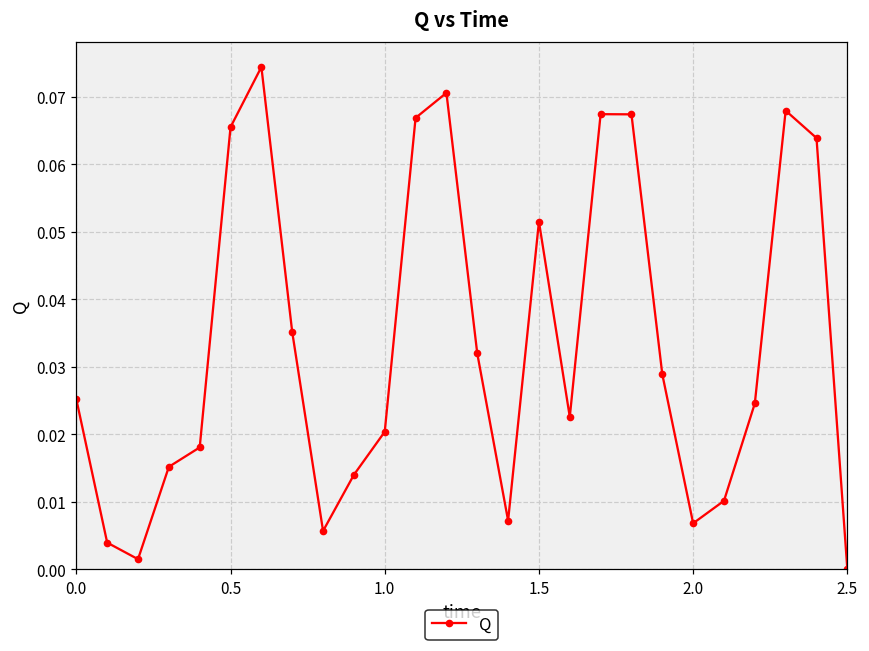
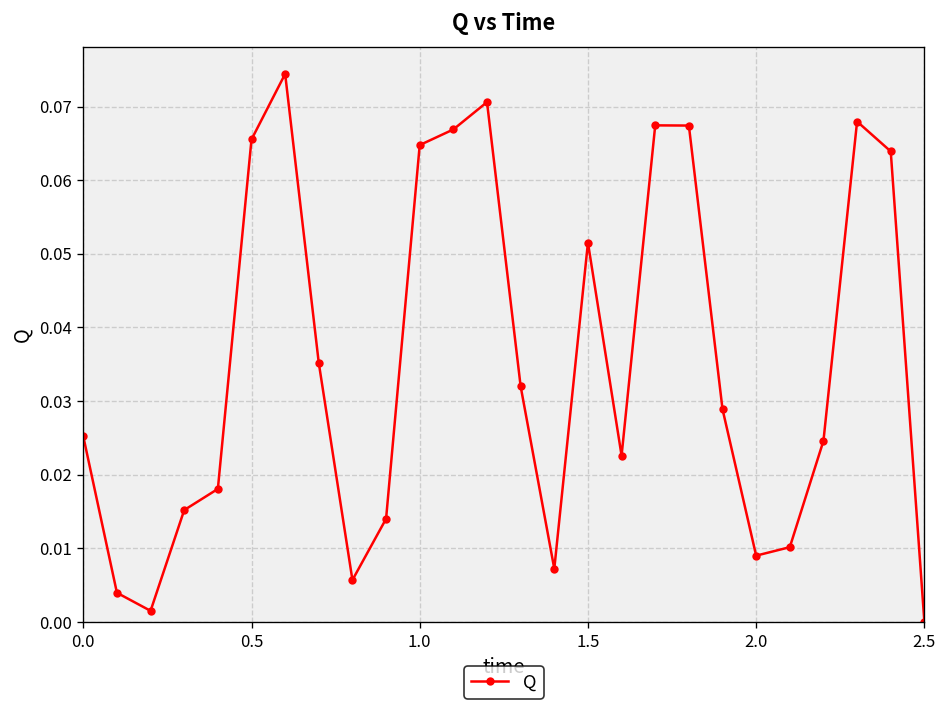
1.0: 0.020 -> 0.065
2.0: 0.007 -> 0.009
